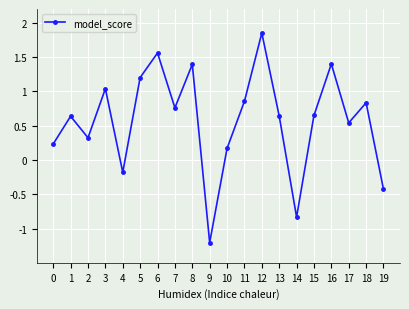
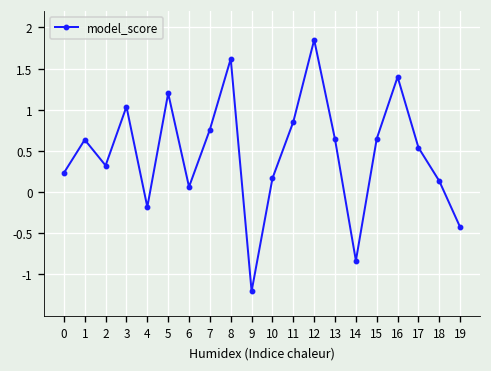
6: 1.6 -> 0.1
8: 1.4 -> 1.6
18: 0.8 -> 0.1
